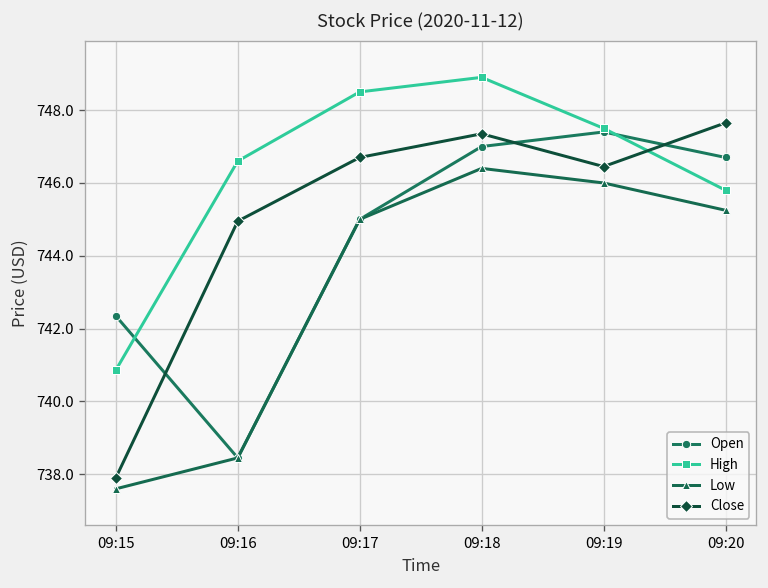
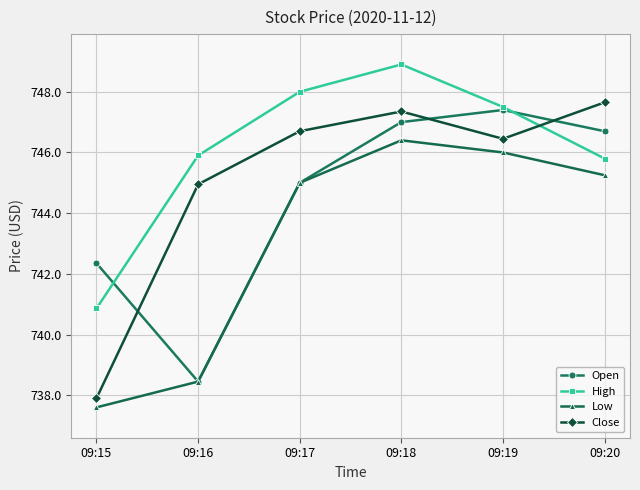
High, 09:16: 746.6 -> 745.9
High, 09:17: 748.5 -> 748.0
